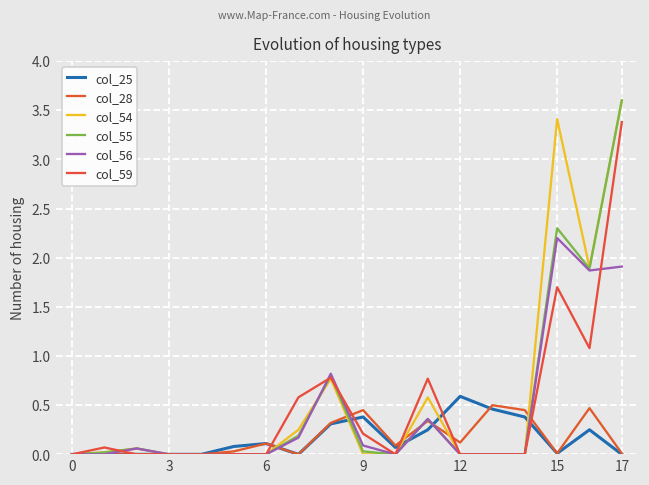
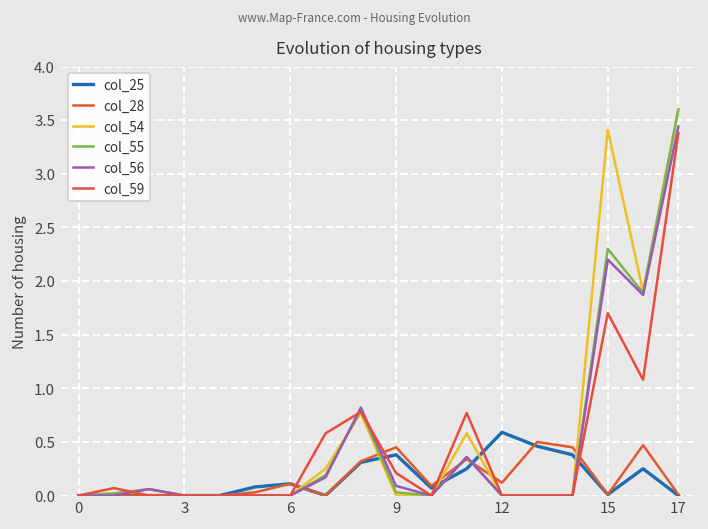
col_56, 17: 1.9 -> 3.4
